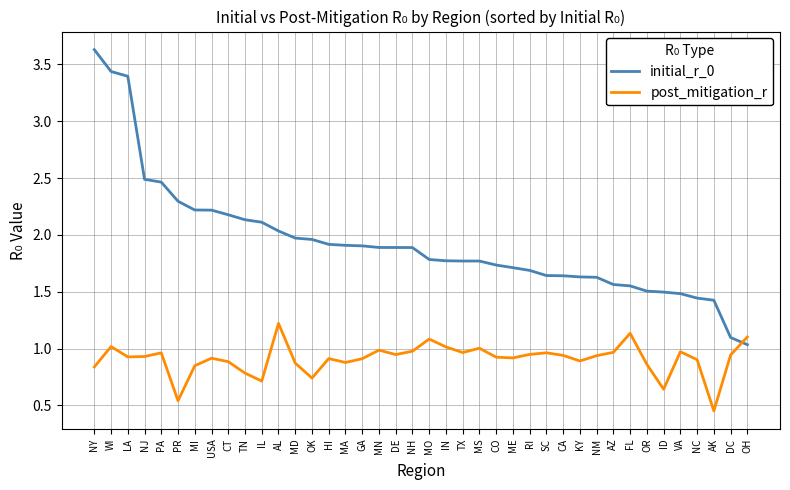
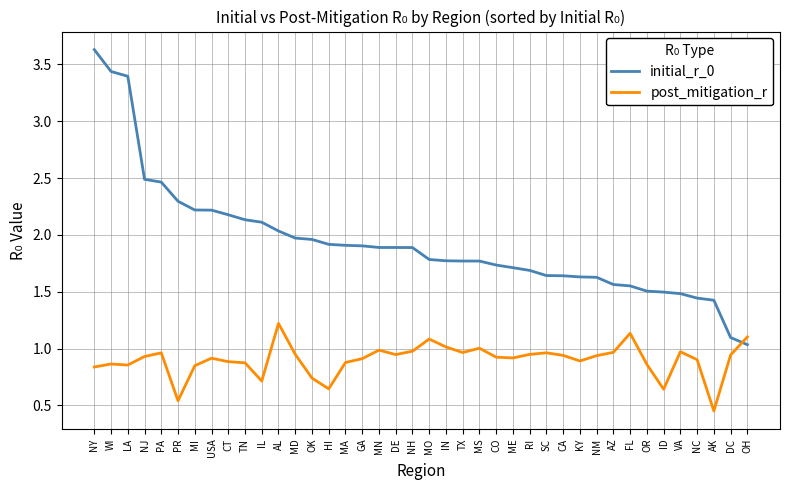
post_mitigation_r, WI: 1.02 -> 0.86
post_mitigation_r, LA: 0.93 -> 0.86
post_mitigation_r, TN: 0.78 -> 0.87
post_mitigation_r, MD: 0.87 -> 0.95
post_mitigation_r, HI: 0.91 -> 0.65
